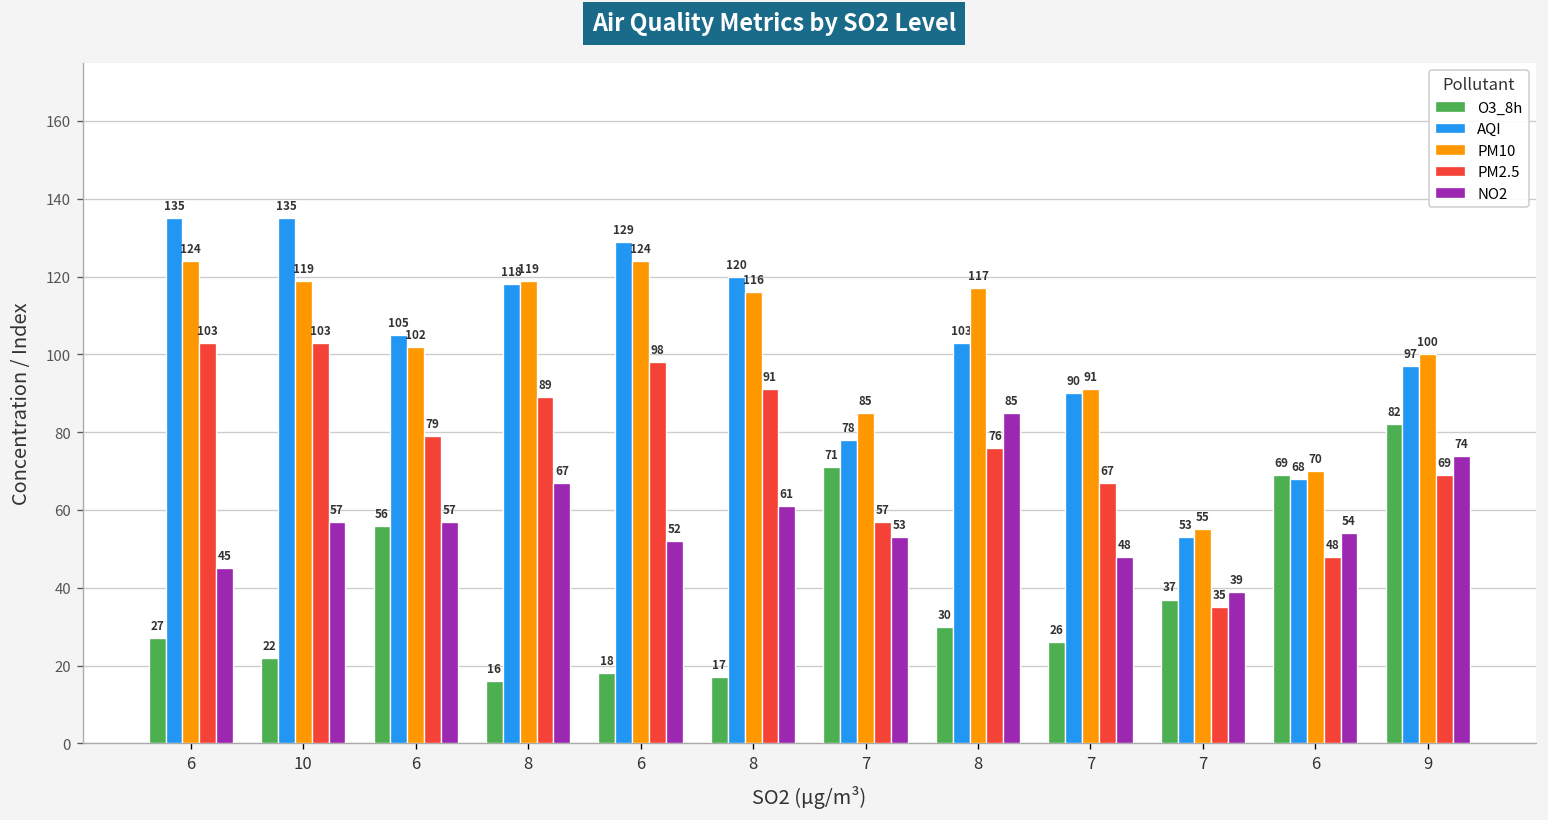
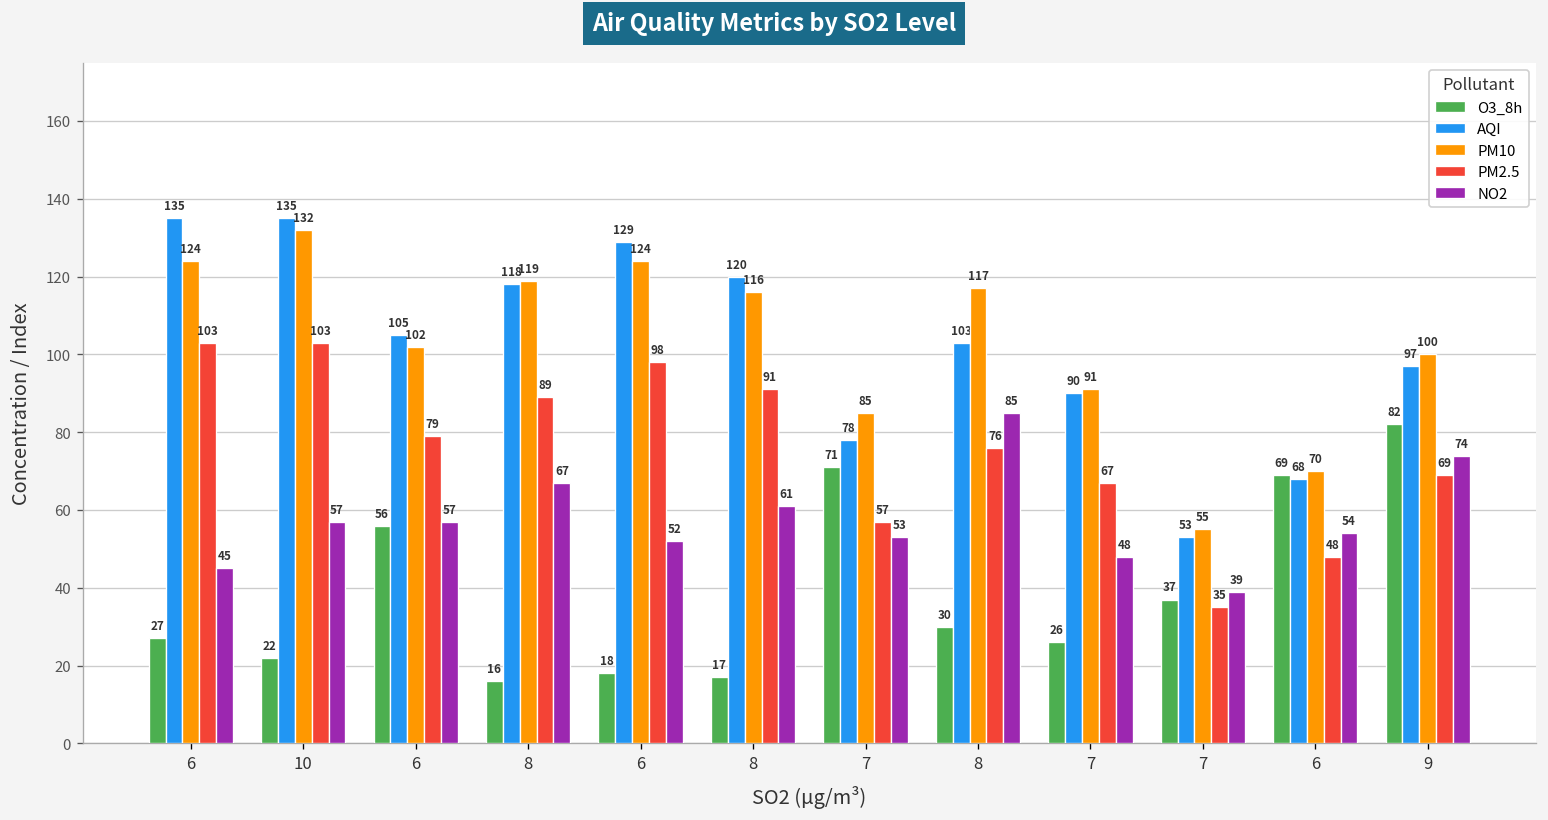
PM10, 10: 119 -> 132
